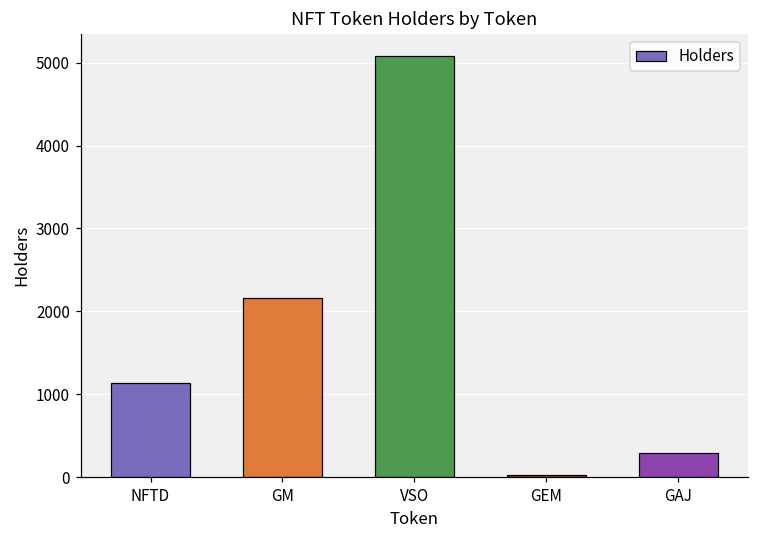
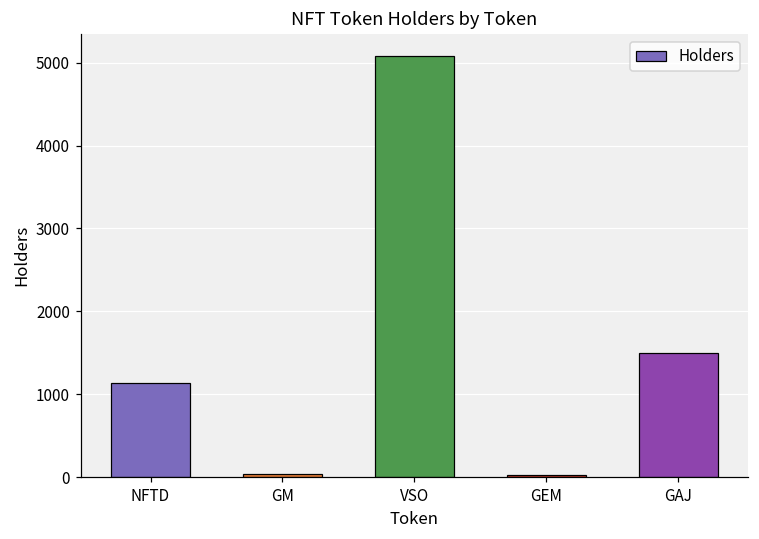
GM: 2200 -> 0
GAJ: 300 -> 1500
